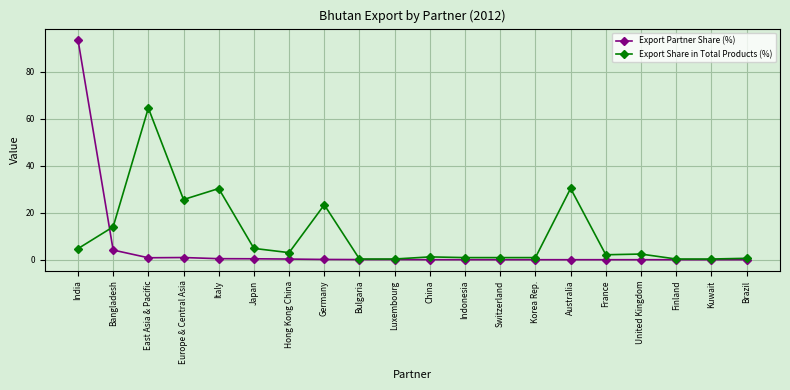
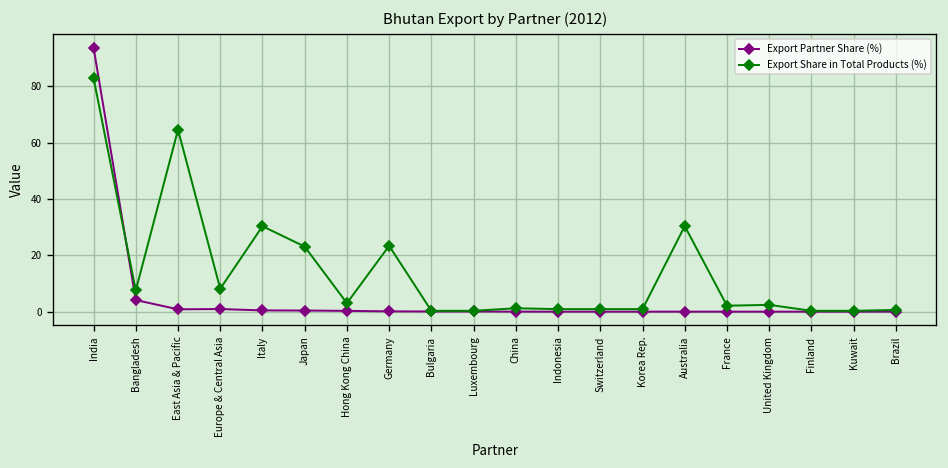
Export Share in Total Products (%), India: 5 -> 83
Export Share in Total Products (%), Bangladesh: 14 -> 8
Export Share in Total Products (%), Europe & Central Asia: 26 -> 8
Export Share in Total Products (%), Japan: 5 -> 23
